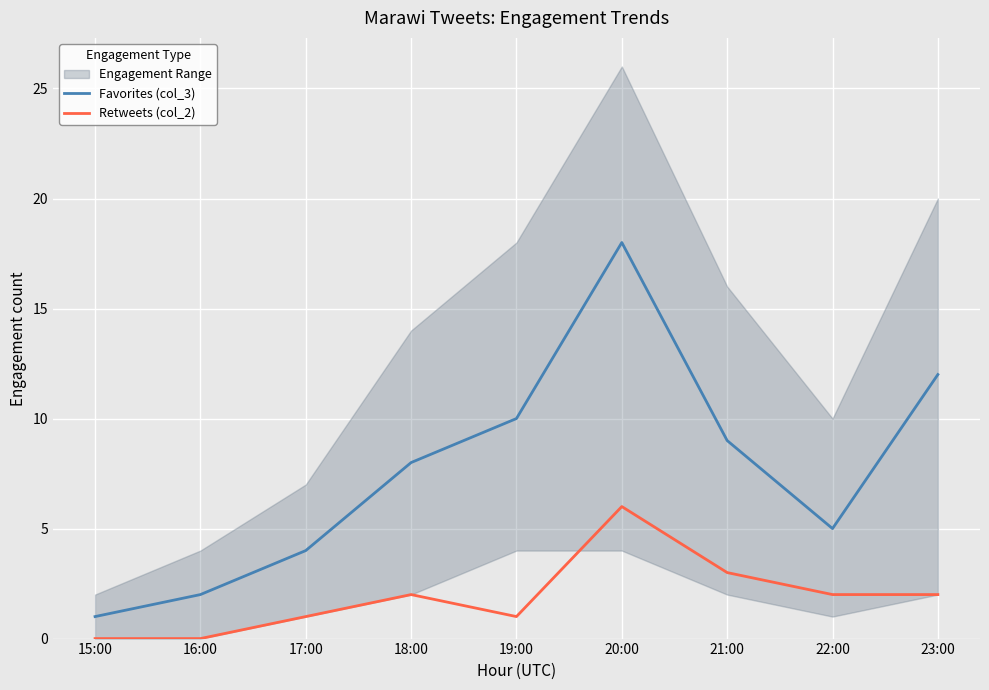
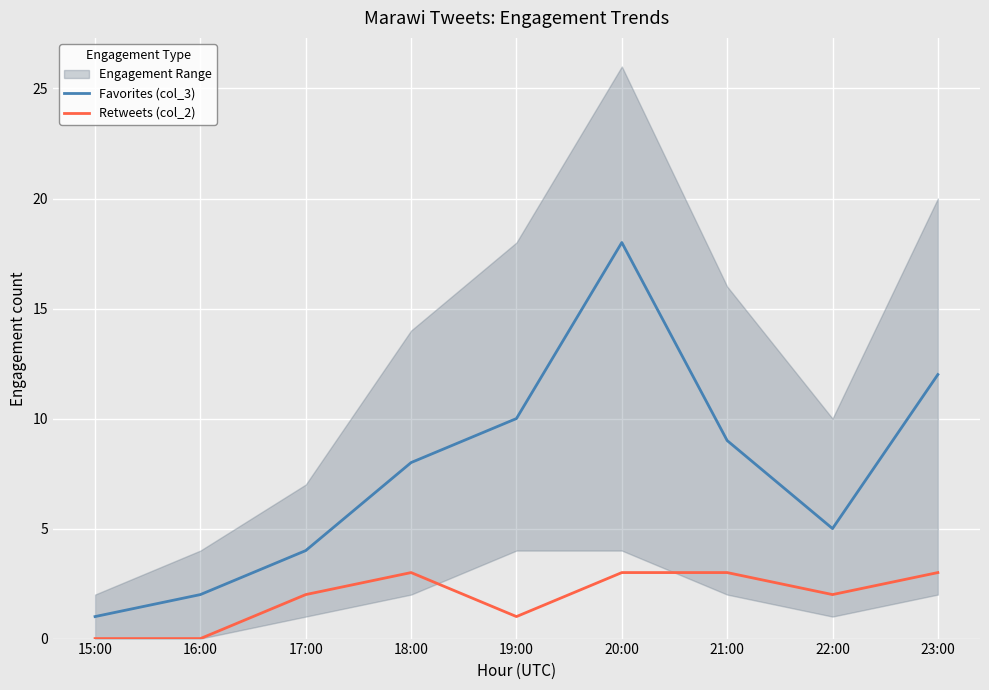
Retweets (col_2), 17:00: 1 -> 2
Retweets (col_2), 18:00: 2 -> 3
Retweets (col_2), 20:00: 6 -> 3
Retweets (col_2), 23:00: 2 -> 3
